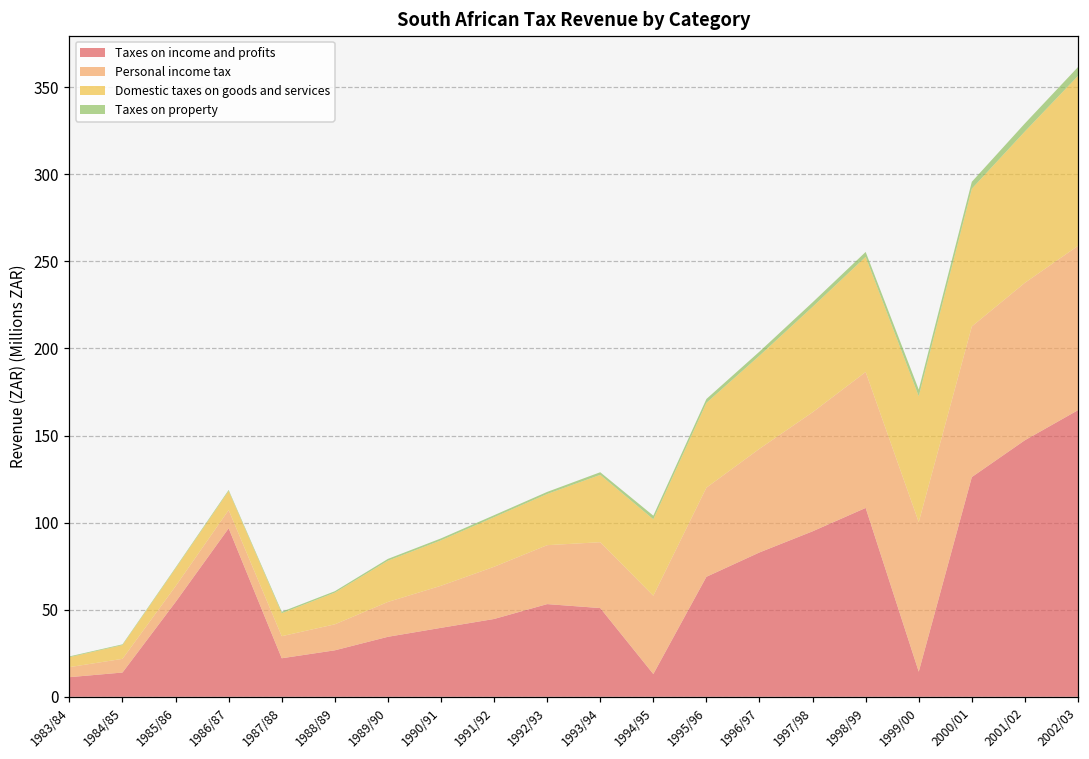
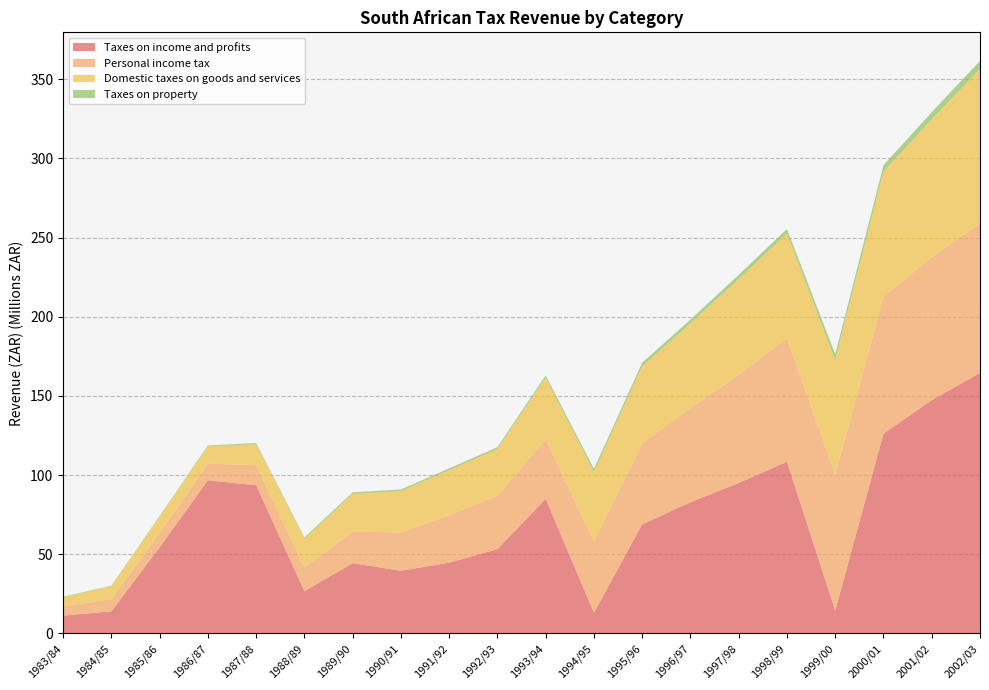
Taxes on income and profits, 1987/88: 22 -> 94
Taxes on income and profits, 1989/90: 34 -> 44
Taxes on income and profits, 1993/94: 51 -> 85
